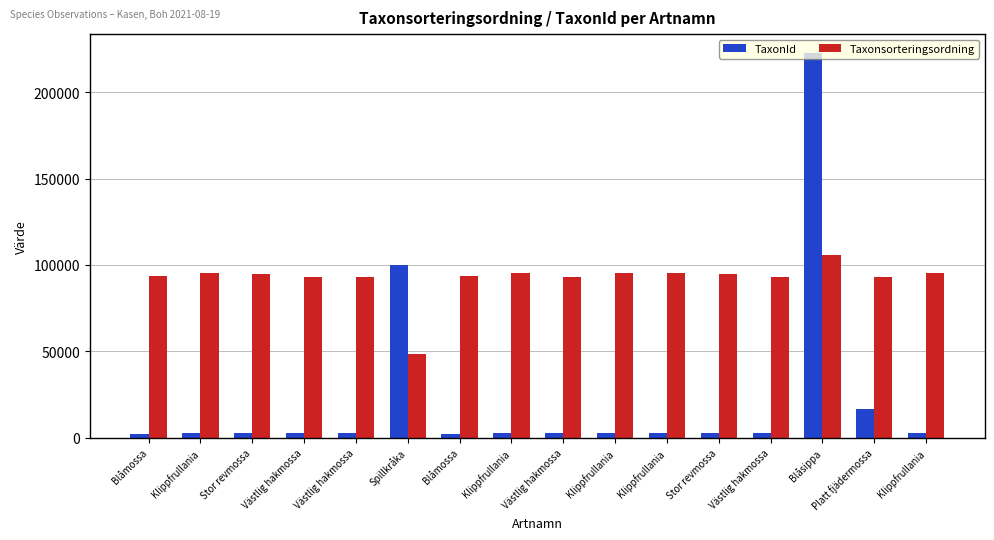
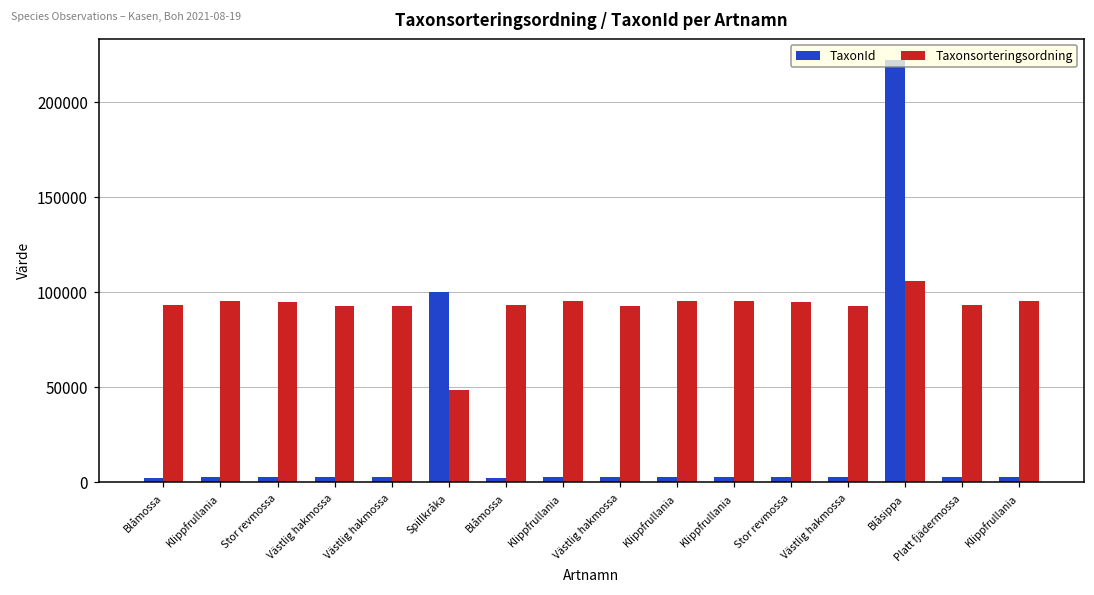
TaxonId, Platt fjädermossa: 17000 -> 3000
